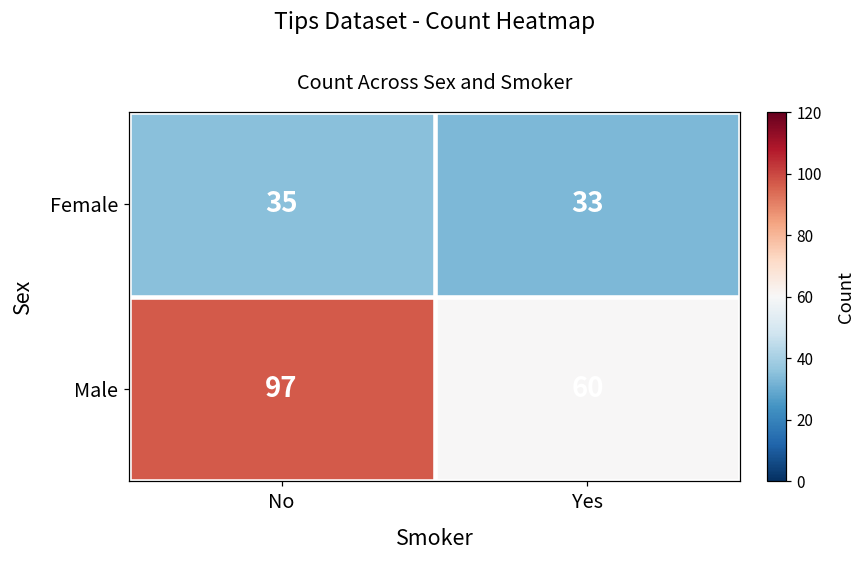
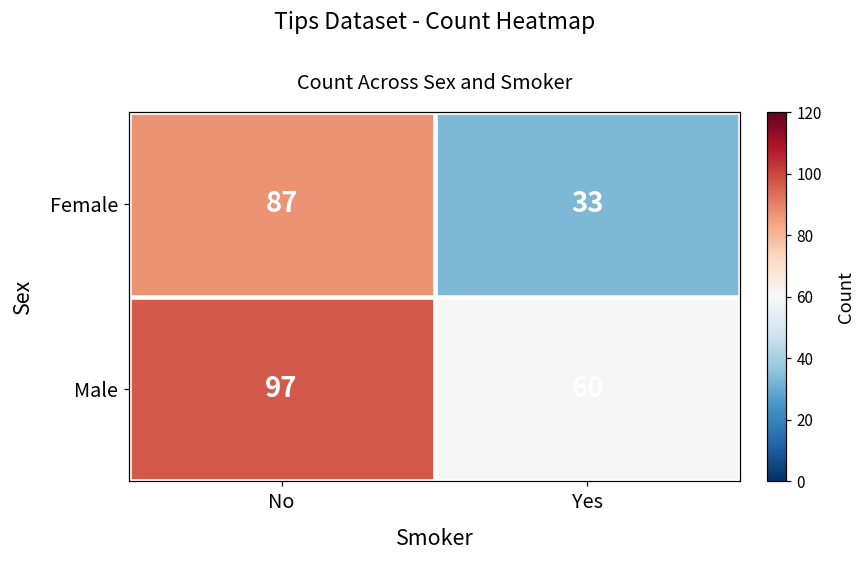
Female, No: 35 -> 87
